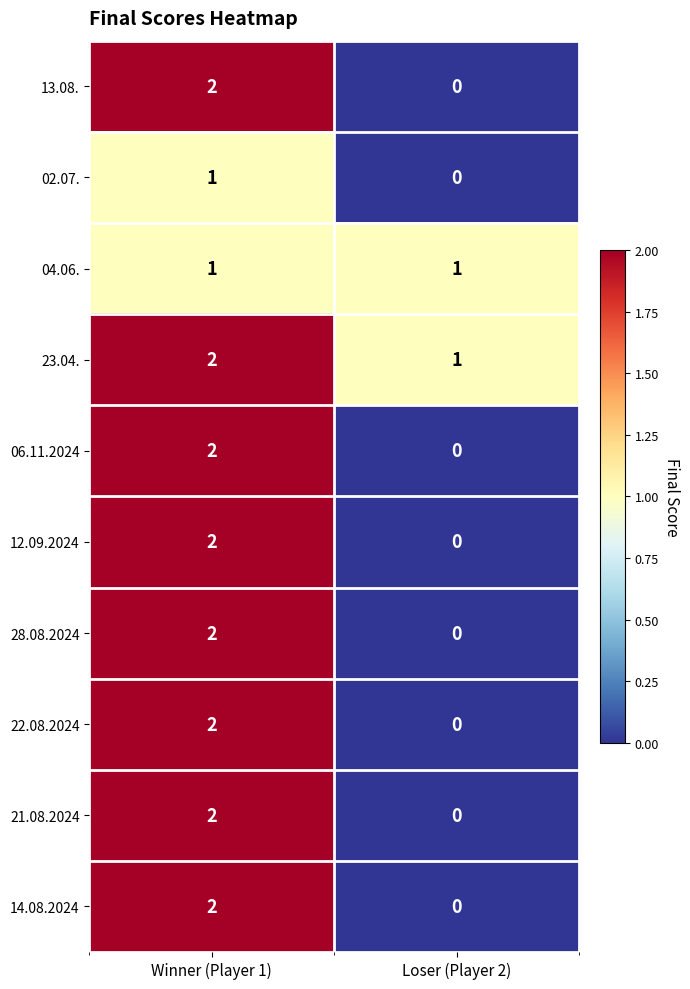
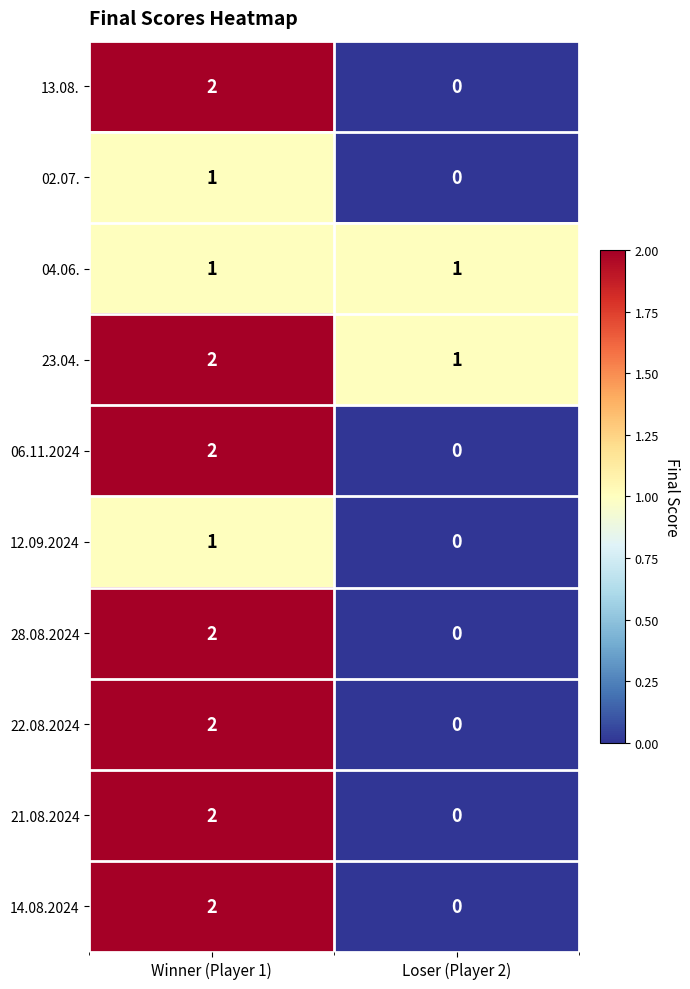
12.09.2024, Winner (Player 1): 2 -> 1
